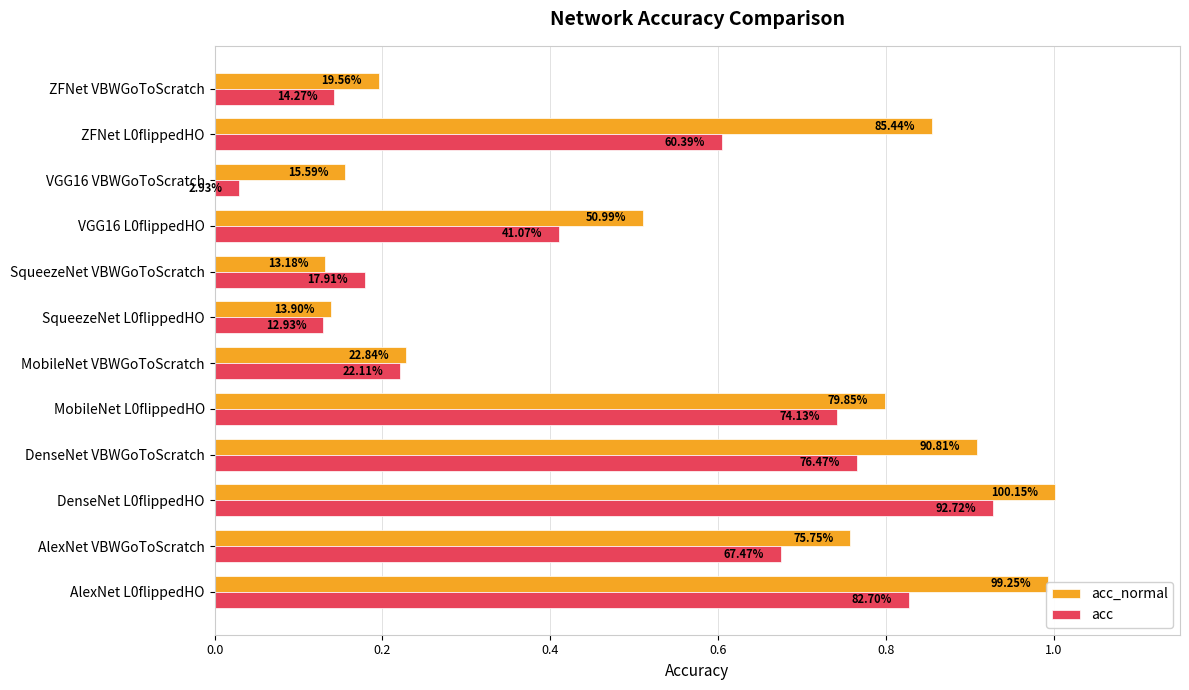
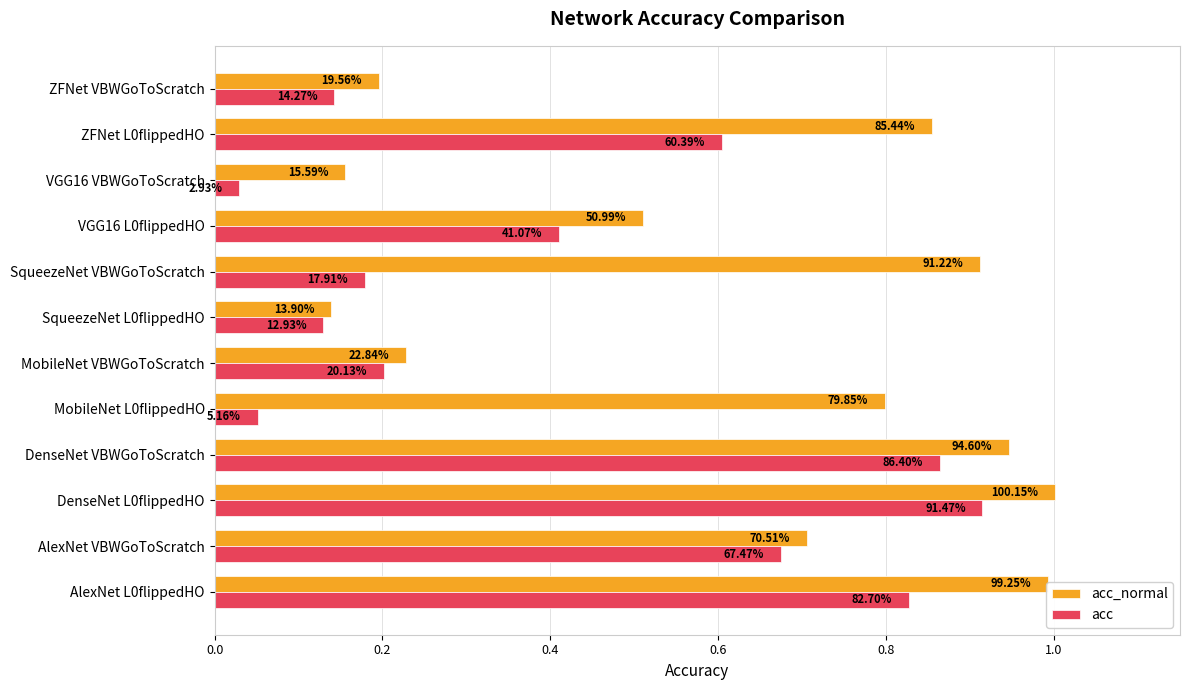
acc_normal, SqueezeNet VBWGoToScratch: 13.18% -> 91.22%
acc, MobileNet VBWGoToScratch: 22.11% -> 20.13%
acc, MobileNet L0flippedHO: 74.13% -> 5.16%
acc_normal, DenseNet VBWGoToScratch: 90.81% -> 94.60%
acc, DenseNet VBWGoToScratch: 76.47% -> 86.40%
acc, DenseNet L0flippedHO: 92.72% -> 91.47%
acc_normal, AlexNet VBWGoToScratch: 75.75% -> 70.51%
